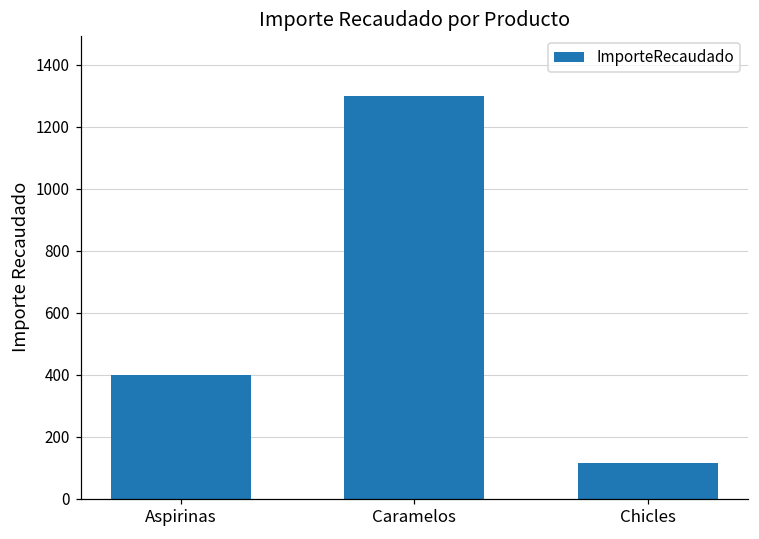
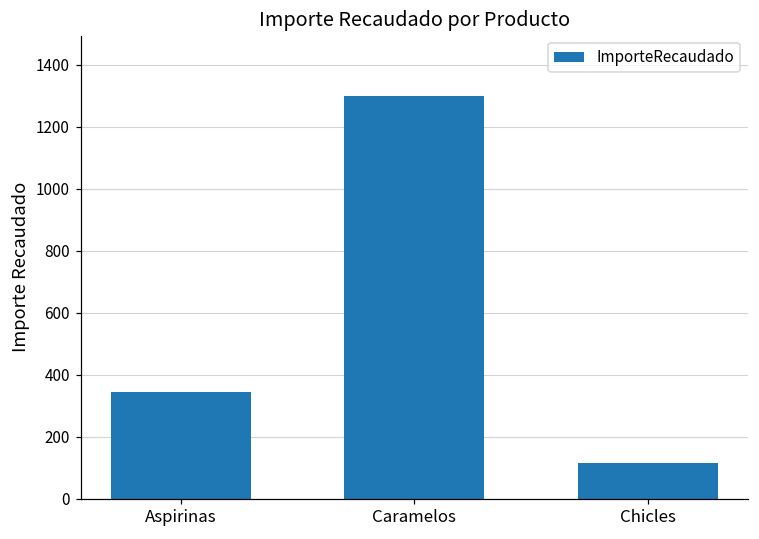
Aspirinas: 400 -> 350
